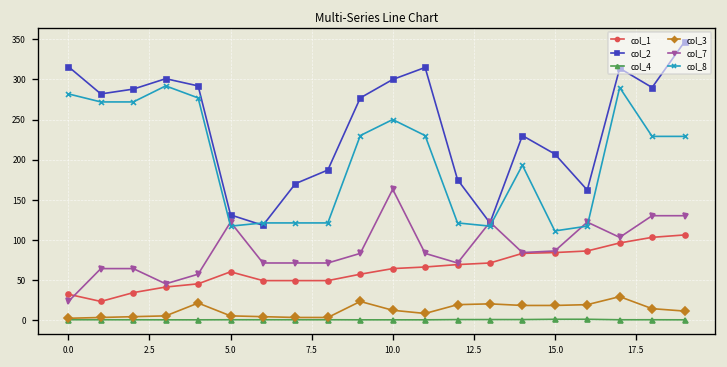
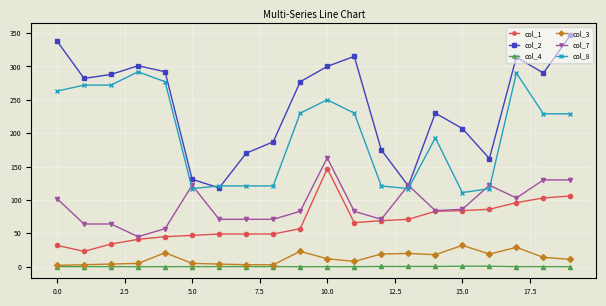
col_2, 0.0: 320 -> 340
col_7, 0.0: 20 -> 100
col_8, 0.0: 280 -> 260
col_1, 5.0: 60 -> 50
col_1, 10.0: 60 -> 150
col_3, 15.0: 20 -> 30
